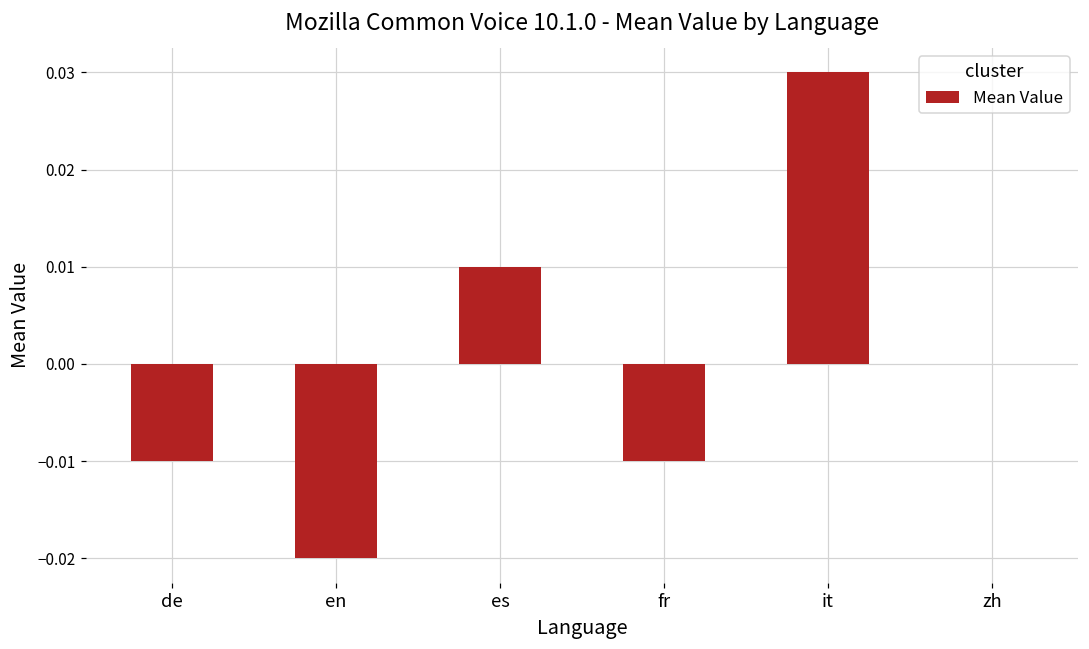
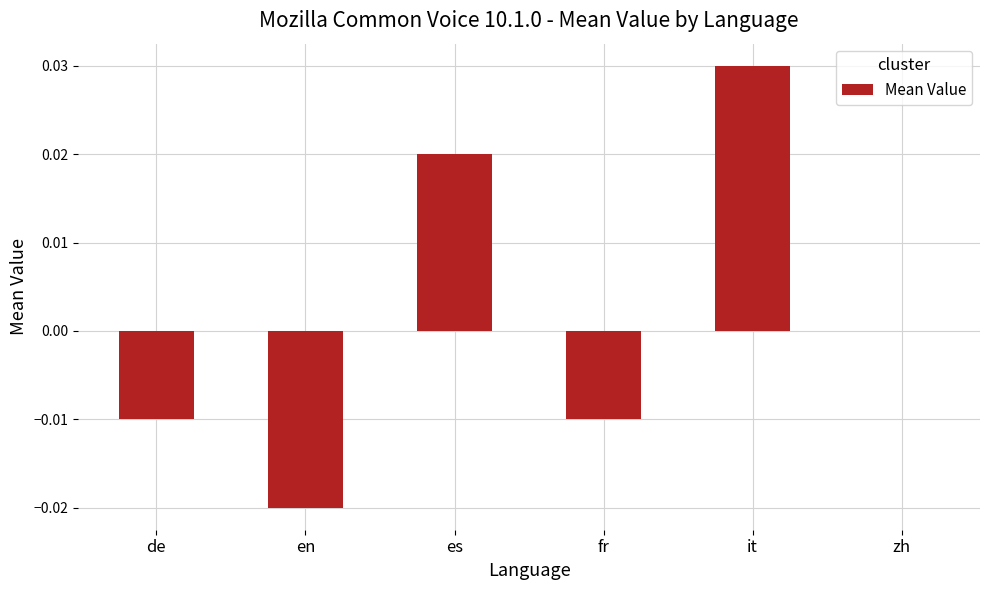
es: 0.01 -> 0.02
